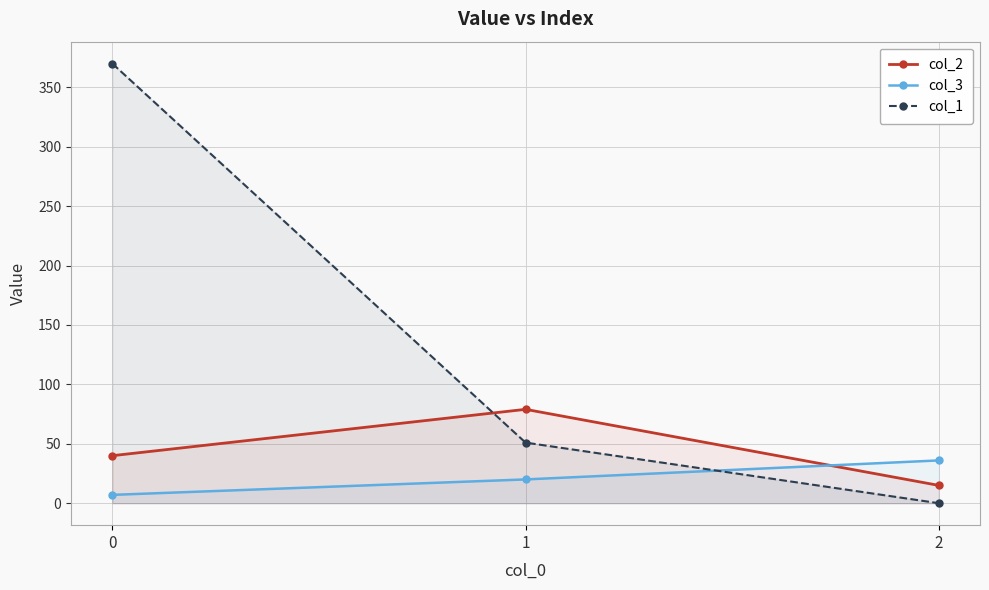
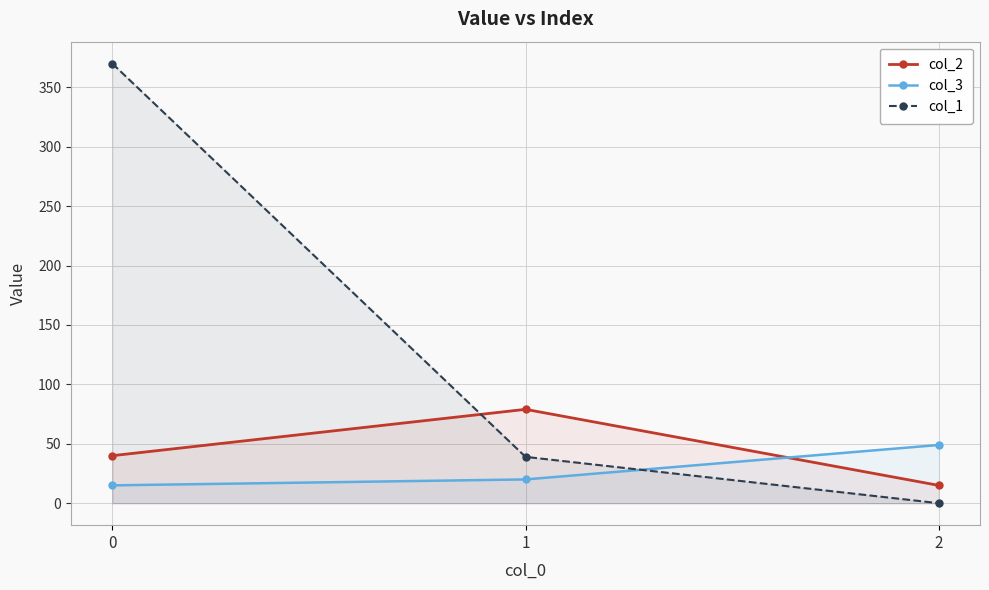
col_3, 0: 7 -> 15
col_1, 1: 51 -> 39
col_3, 2: 36 -> 49
